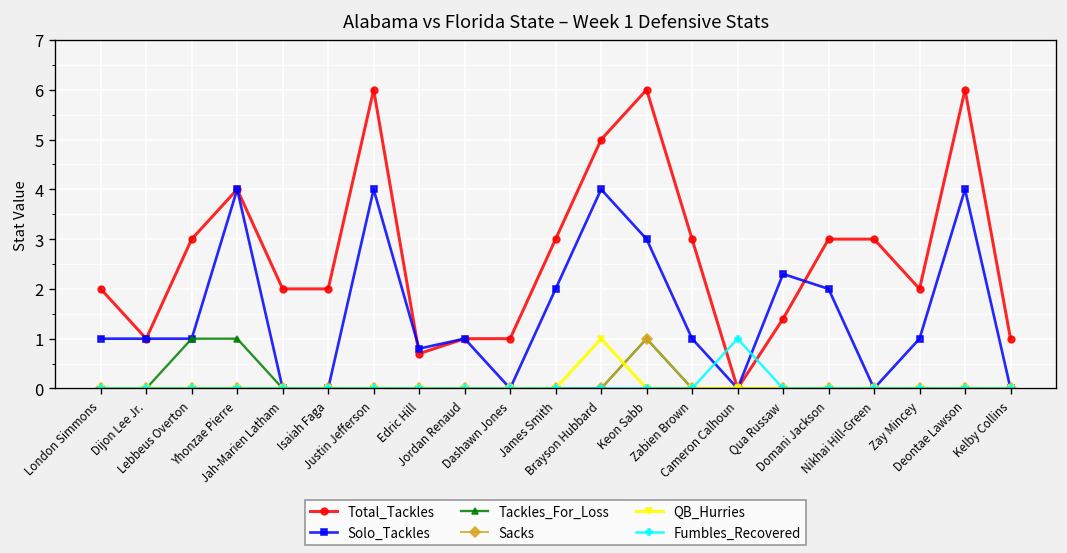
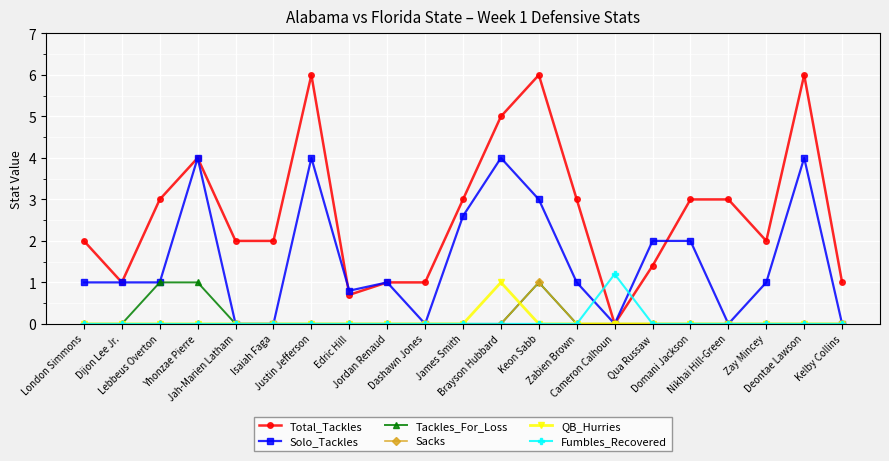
Solo_Tackles, James Smith: 2.0 -> 2.6
Fumbles_Recovered, Cameron Calhoun: 1.0 -> 1.2
Solo_Tackles, Qua Russaw: 2.3 -> 2.0
